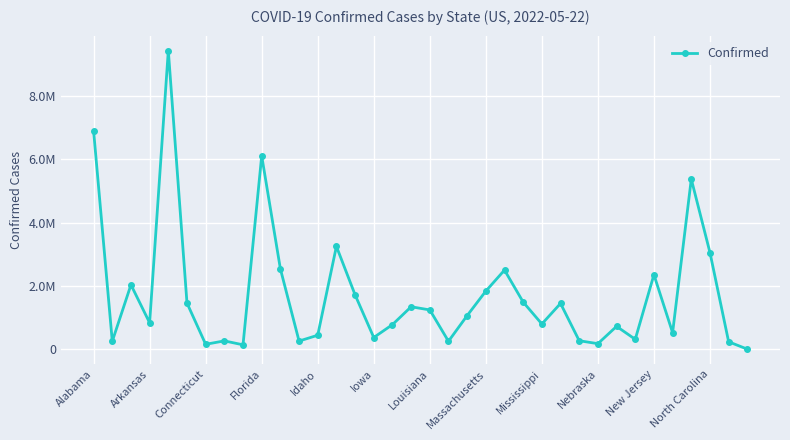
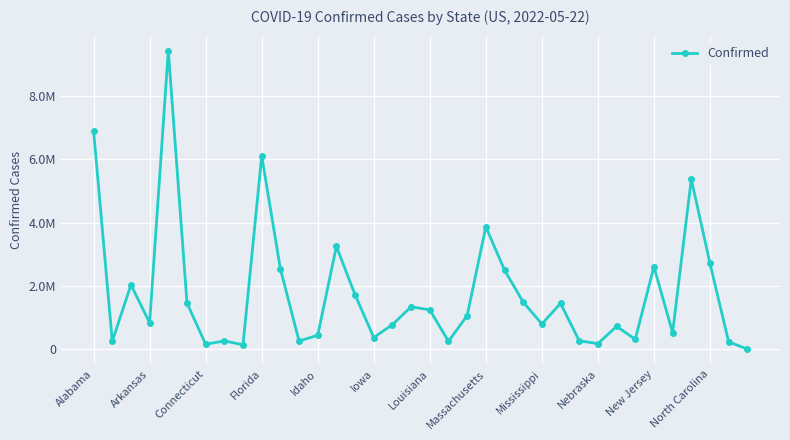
Massachusetts: 1800000 -> 3900000
New Jersey: 2400000 -> 2600000
North Carolina: 3100000 -> 2700000
